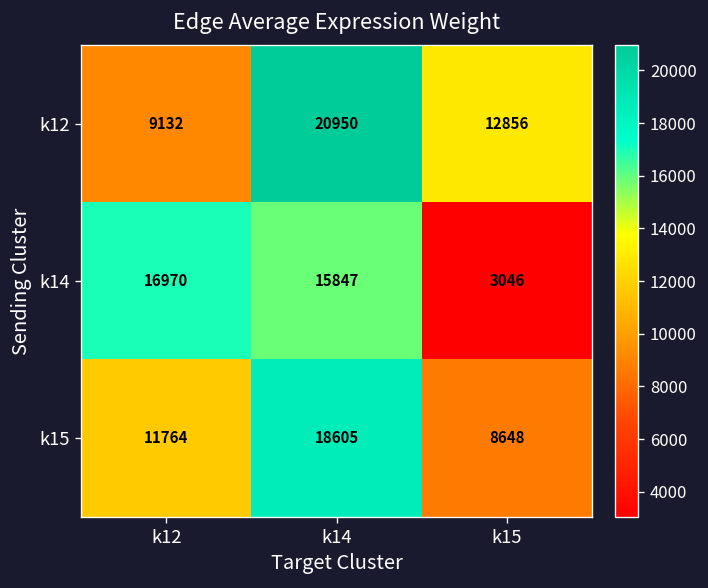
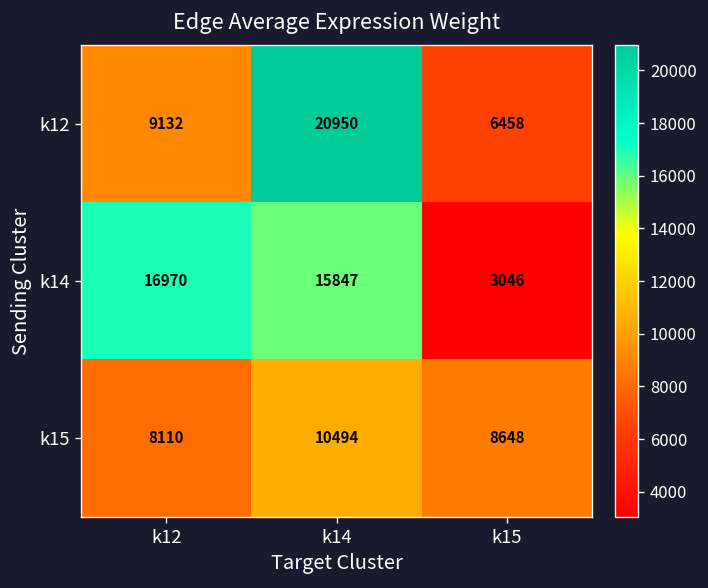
k12, k15: 12856 -> 6458
k15, k12: 11764 -> 8110
k15, k14: 18605 -> 10494
